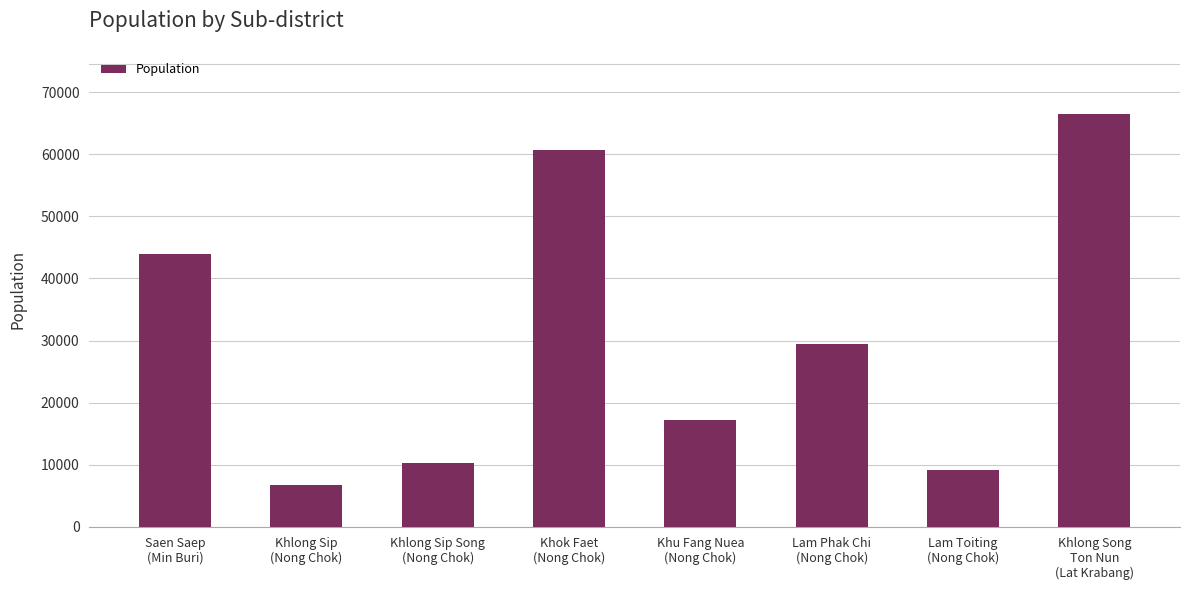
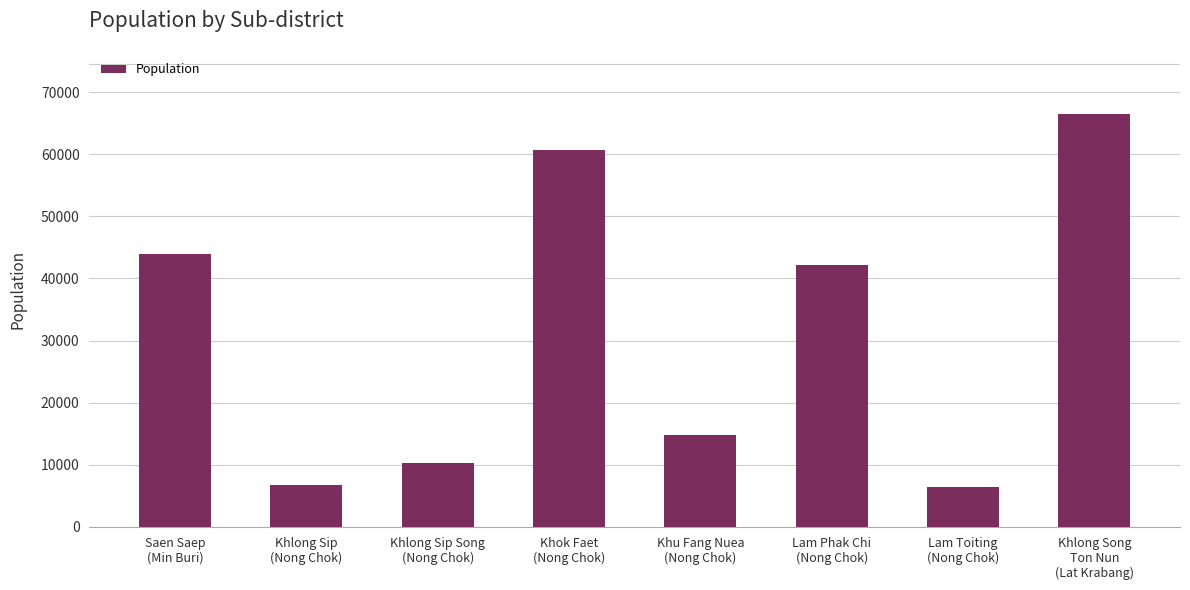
Khu Fang Nuea (Nong Chok): 17000 -> 15000
Lam Phak Chi (Nong Chok): 29000 -> 42000
Lam Toiting (Nong Chok): 9000 -> 6000
